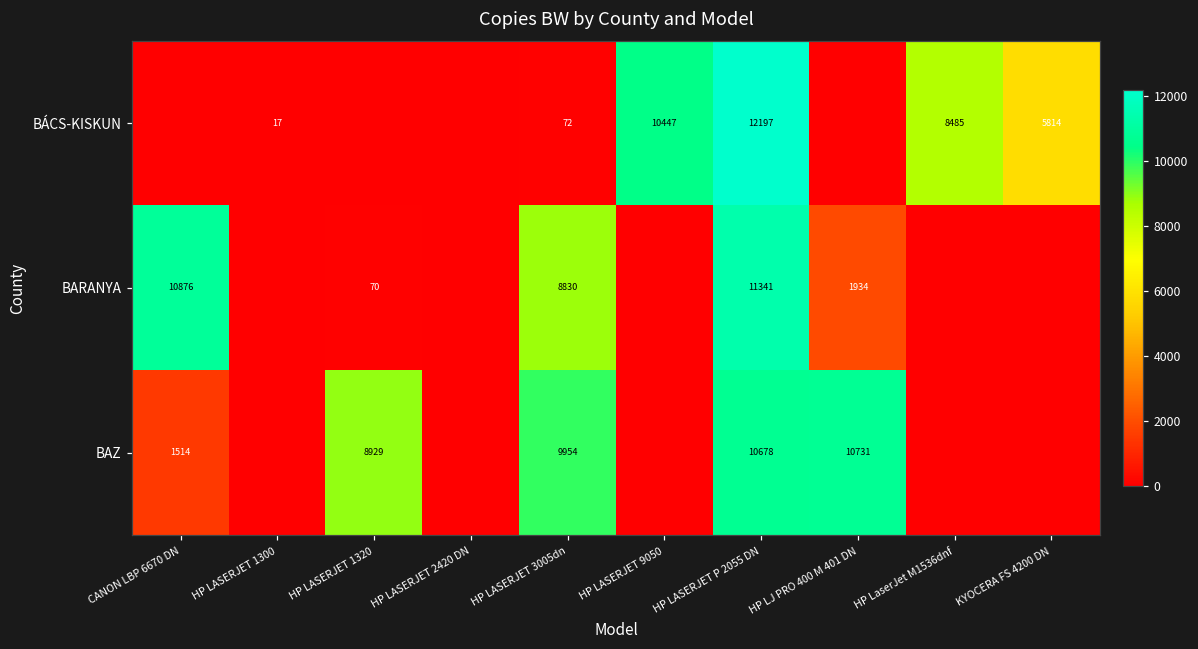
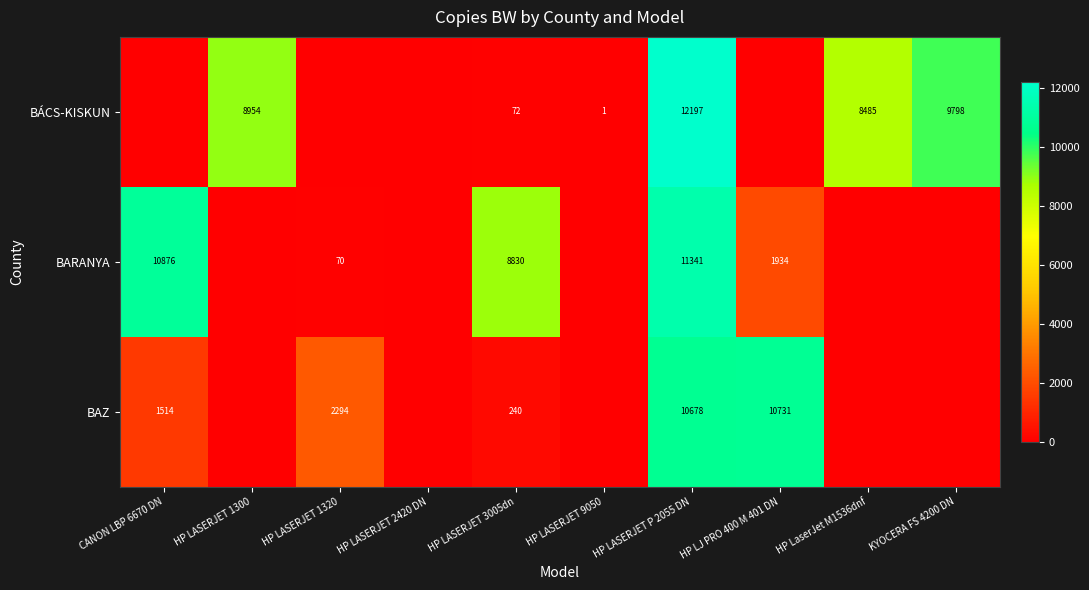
BÁCS-KISKUN, HP LASERJET 1300: 17 -> 8954
BÁCS-KISKUN, HP LASERJET 9050: 10447 -> 1
BÁCS-KISKUN, KYOCERA FS 4200 DN: 5814 -> 9798
BAZ, HP LASERJET 1320: 8929 -> 2294
BAZ, HP LASERJET 3005dn: 9954 -> 240
